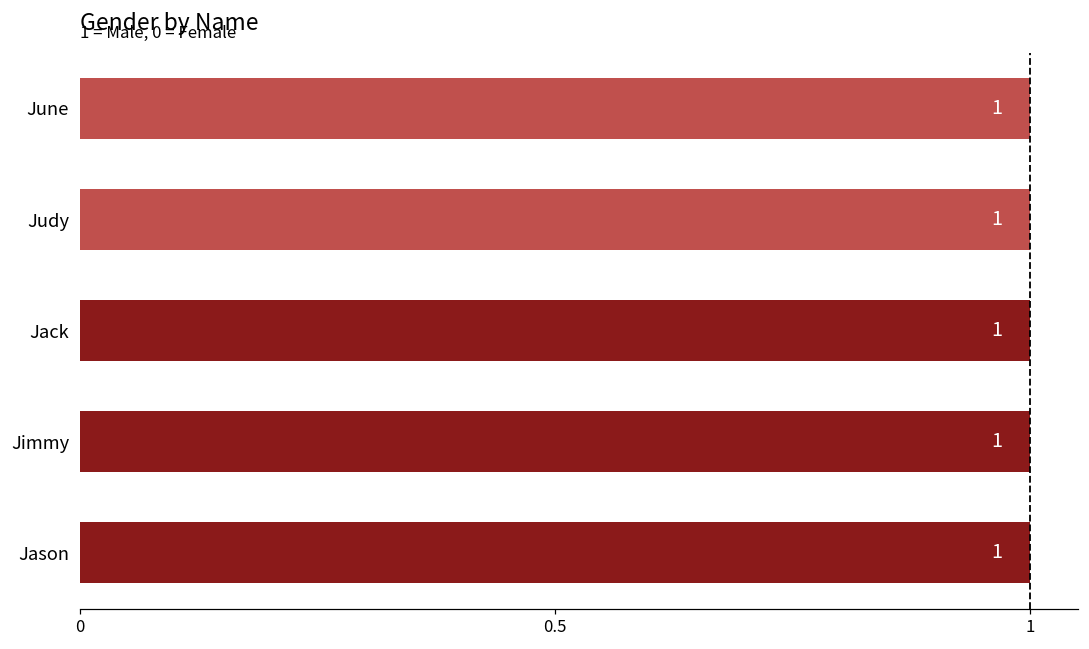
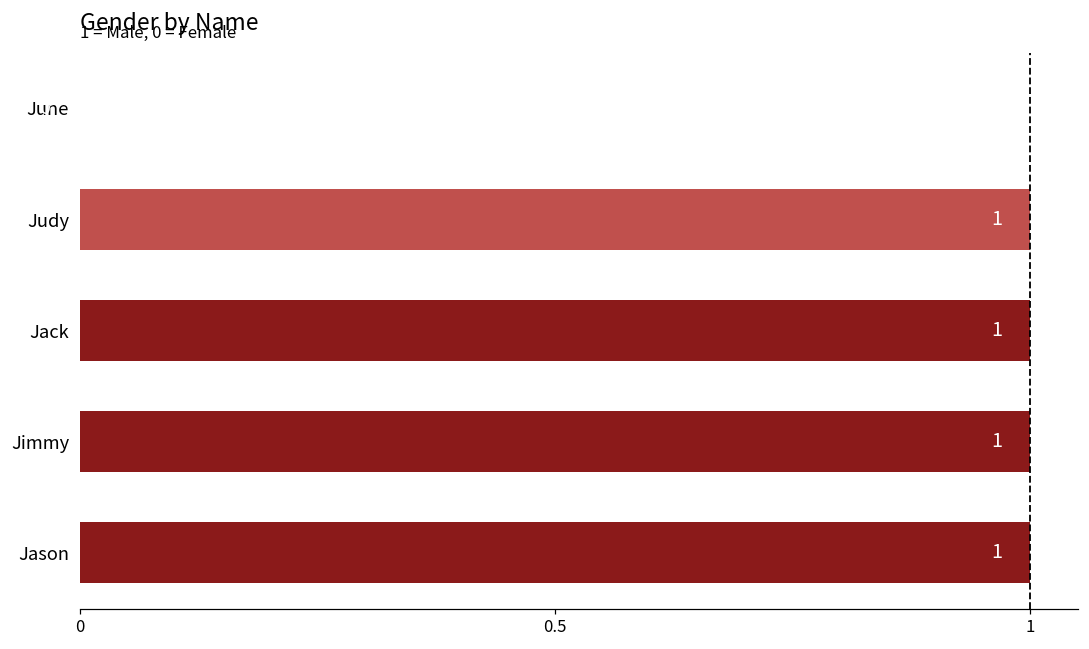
June: 1 -> 0
